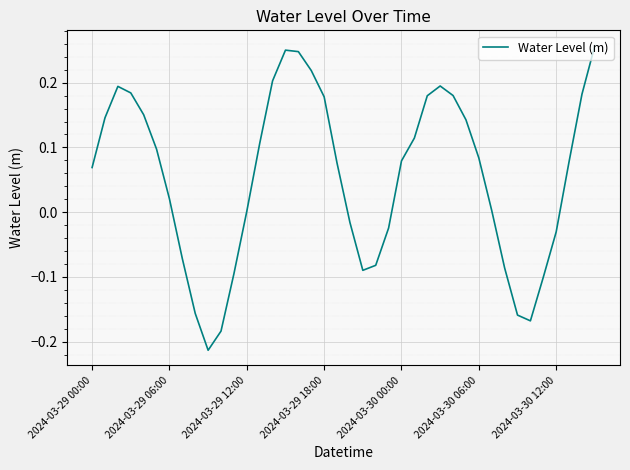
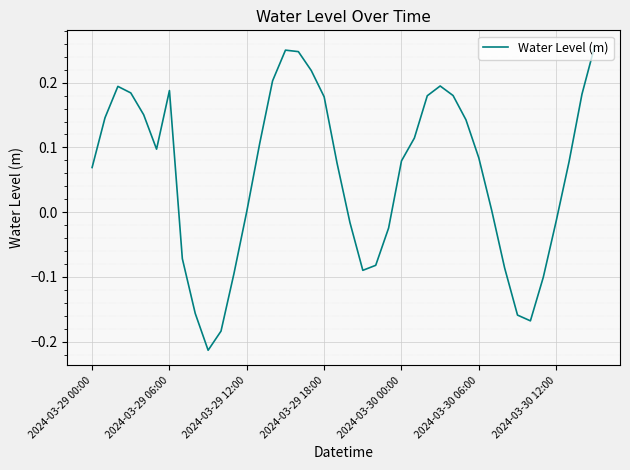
2024-03-29 06:00: 0.02 -> 0.19
2024-03-30 12:00: -0.03 -> -0.01
